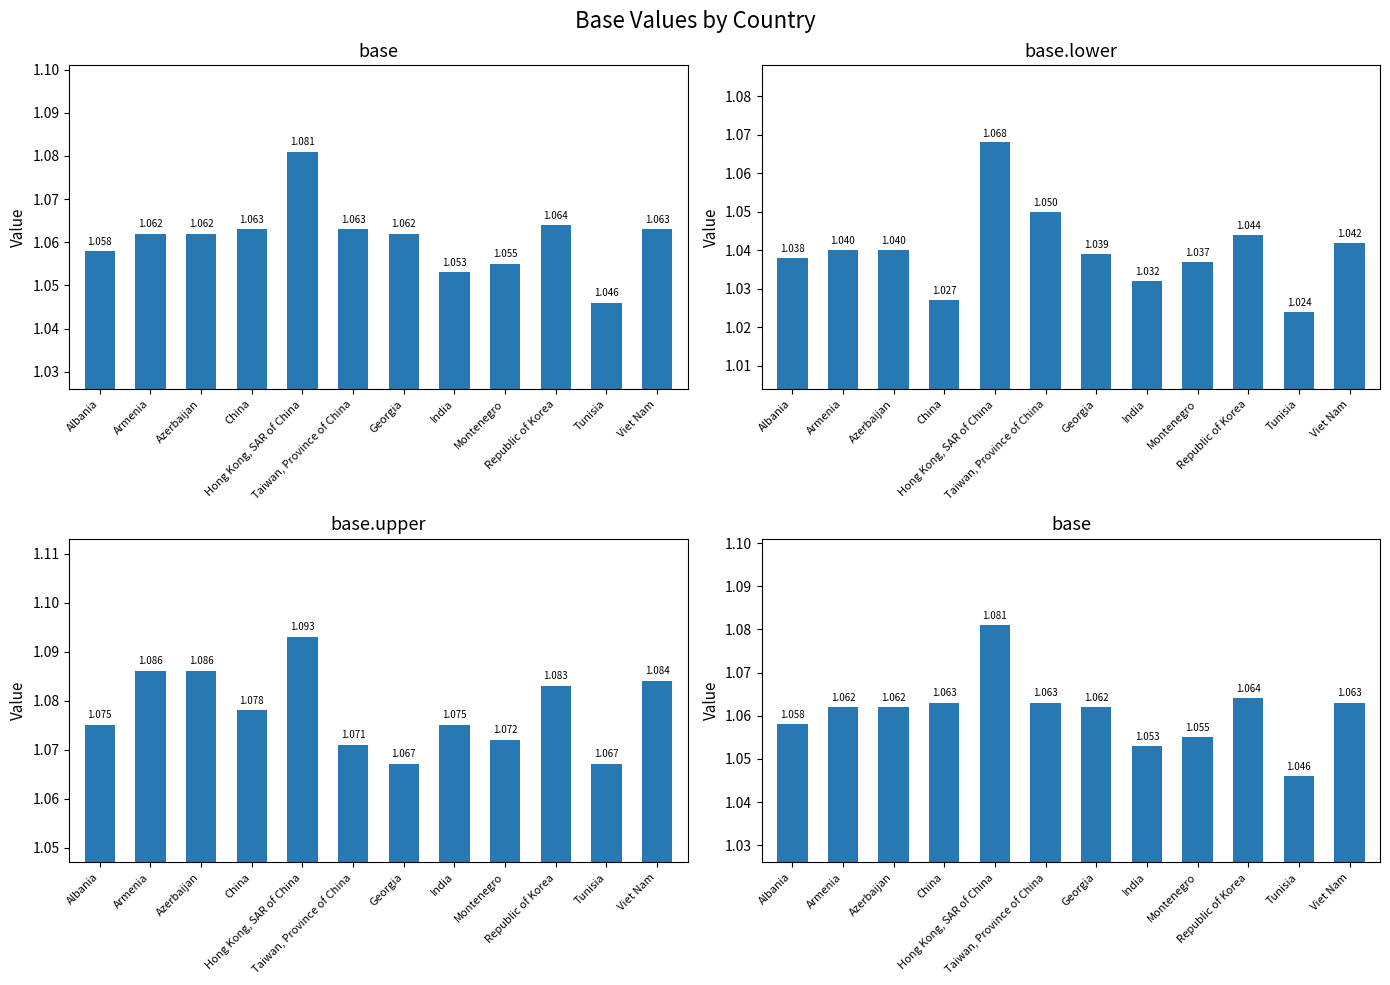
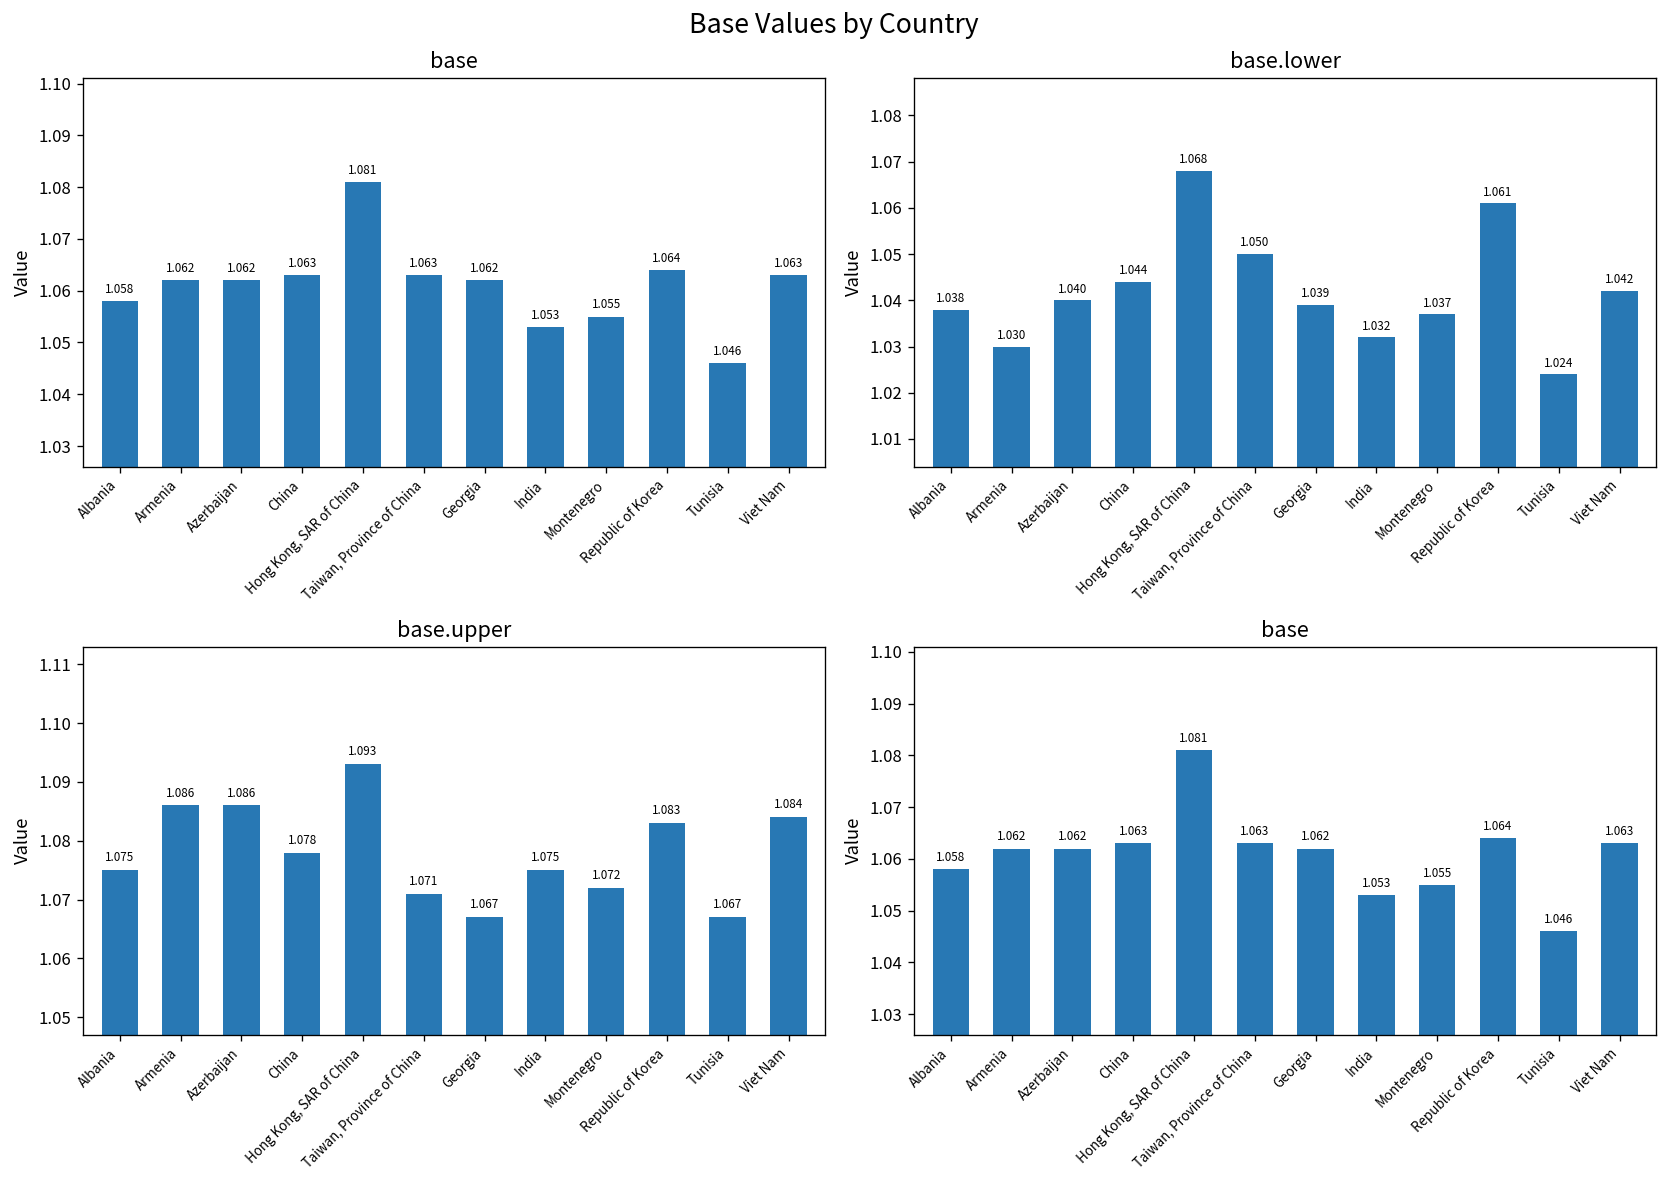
base.lower, Armenia: 1.040 -> 1.030
base.lower, China: 1.027 -> 1.044
base.lower, Republic of Korea: 1.044 -> 1.061
